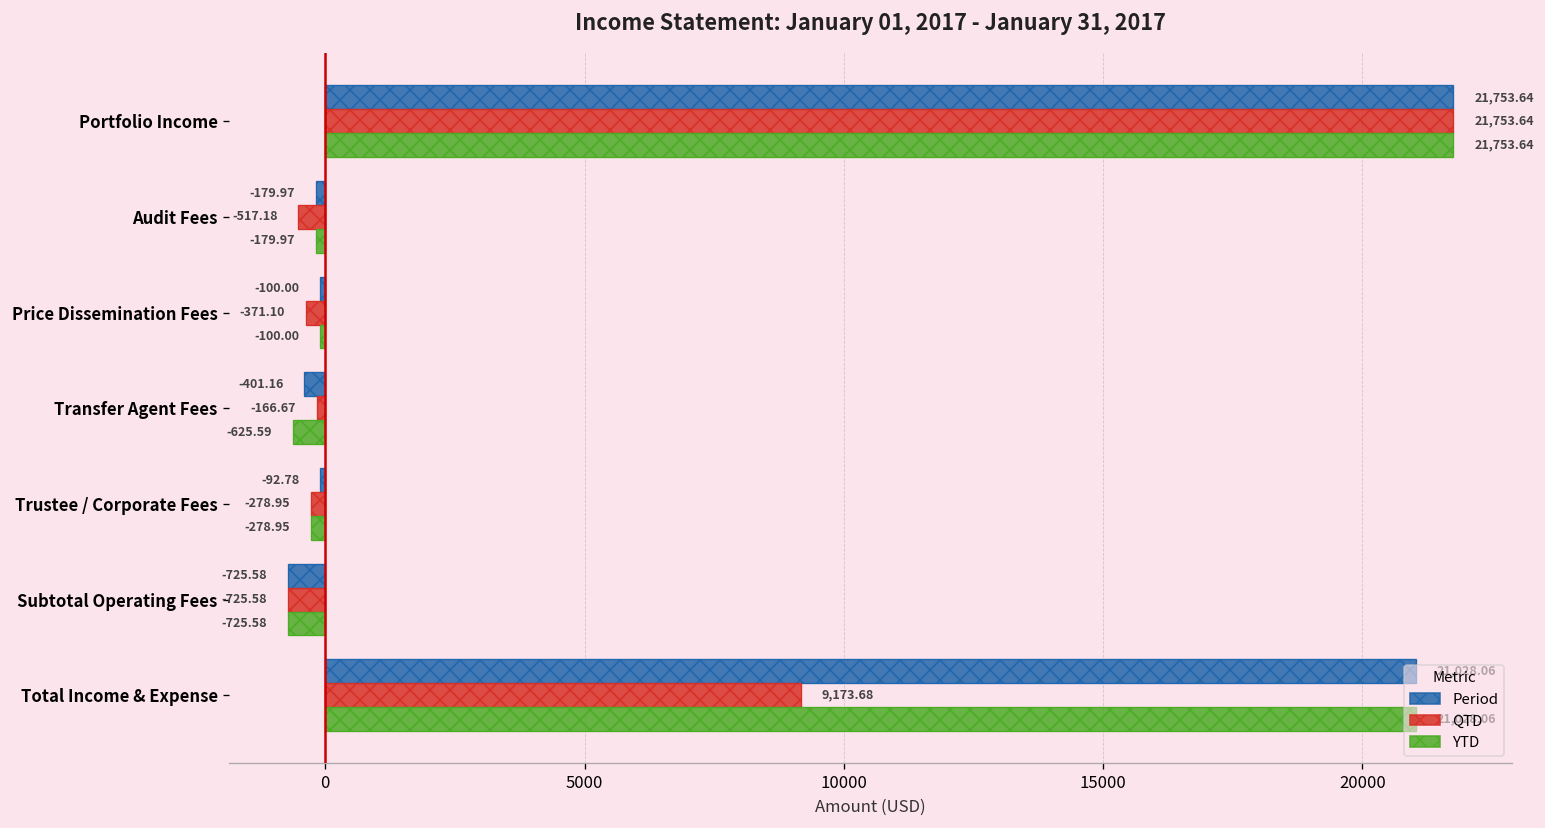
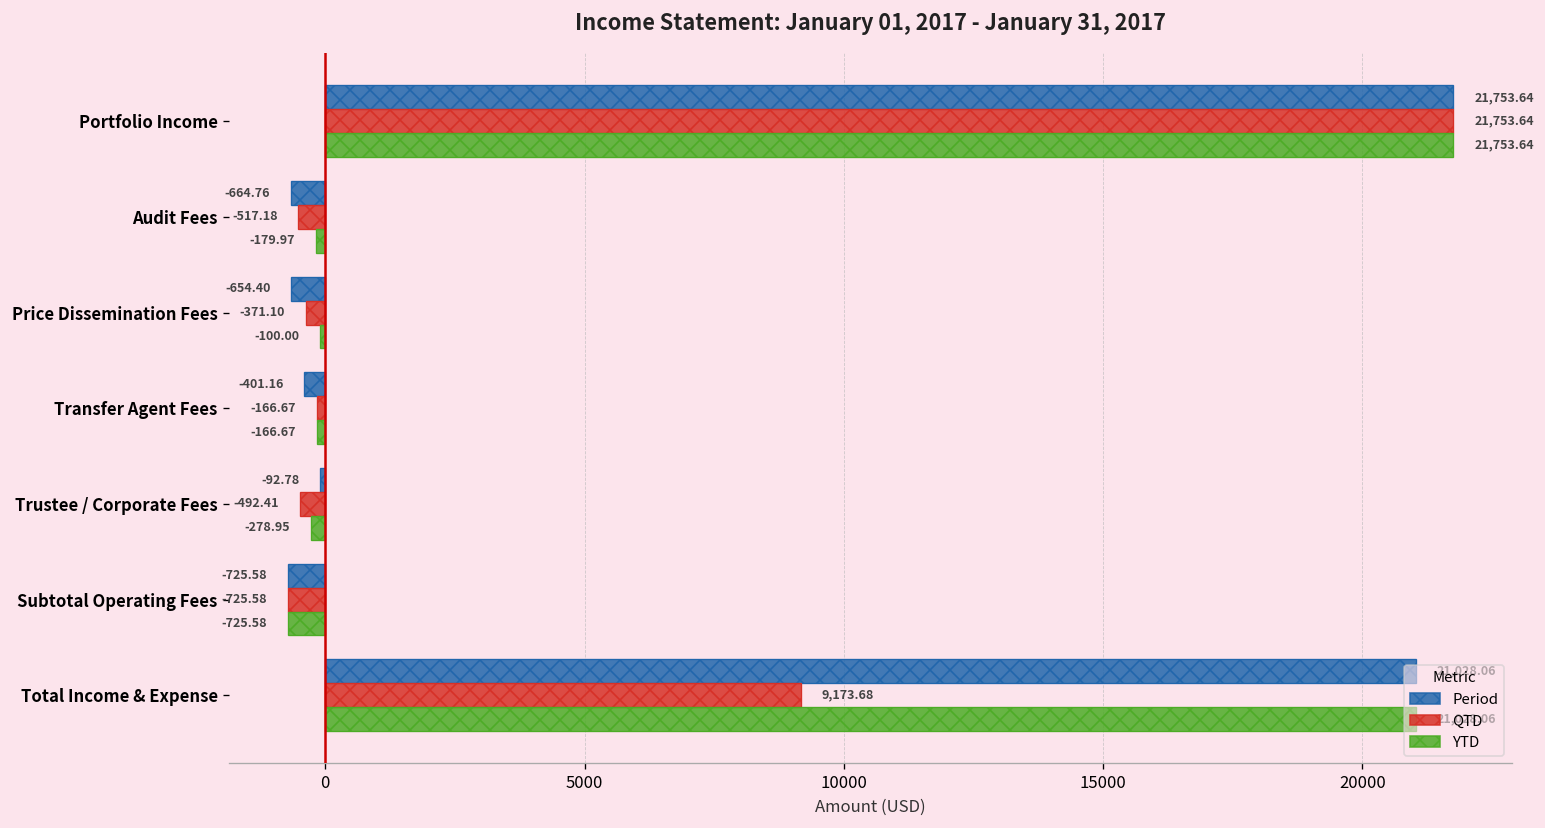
Period, Audit Fees: -179.97 -> -664.76
Period, Price Dissemination Fees: -100.00 -> -654.40
YTD, Transfer Agent Fees: -625.59 -> -166.67
QTD, Trustee / Corporate Fees: -278.95 -> -492.41
